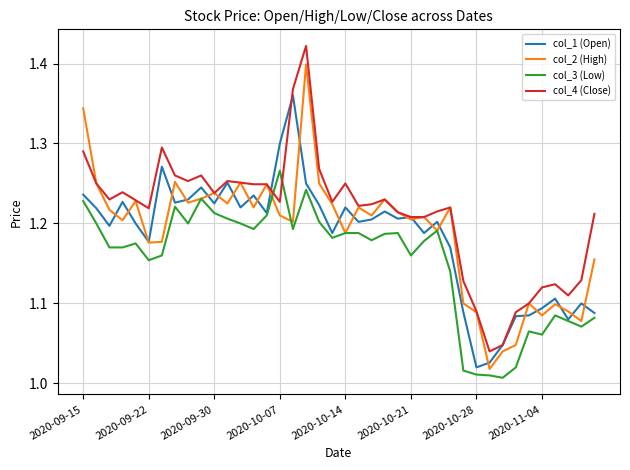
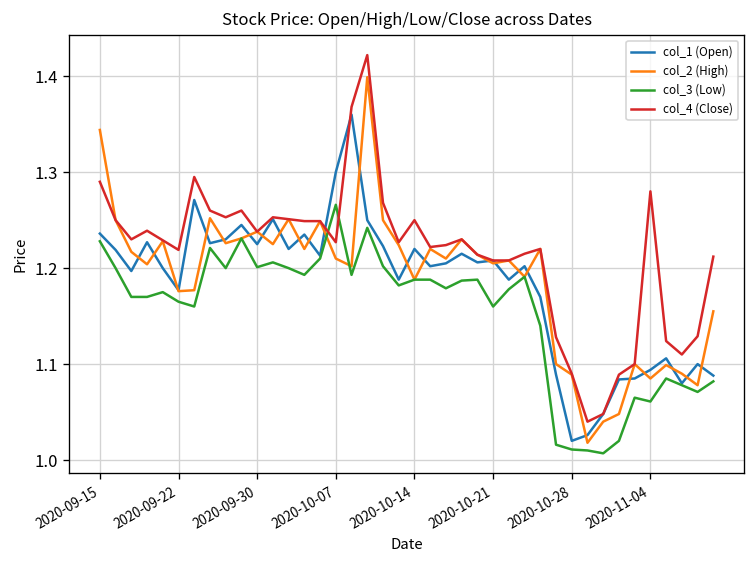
col_3 (Low), 2020-09-22: 1.15 -> 1.17
col_3 (Low), 2020-09-30: 1.21 -> 1.20
col_4 (Close), 2020-11-04: 1.12 -> 1.28
